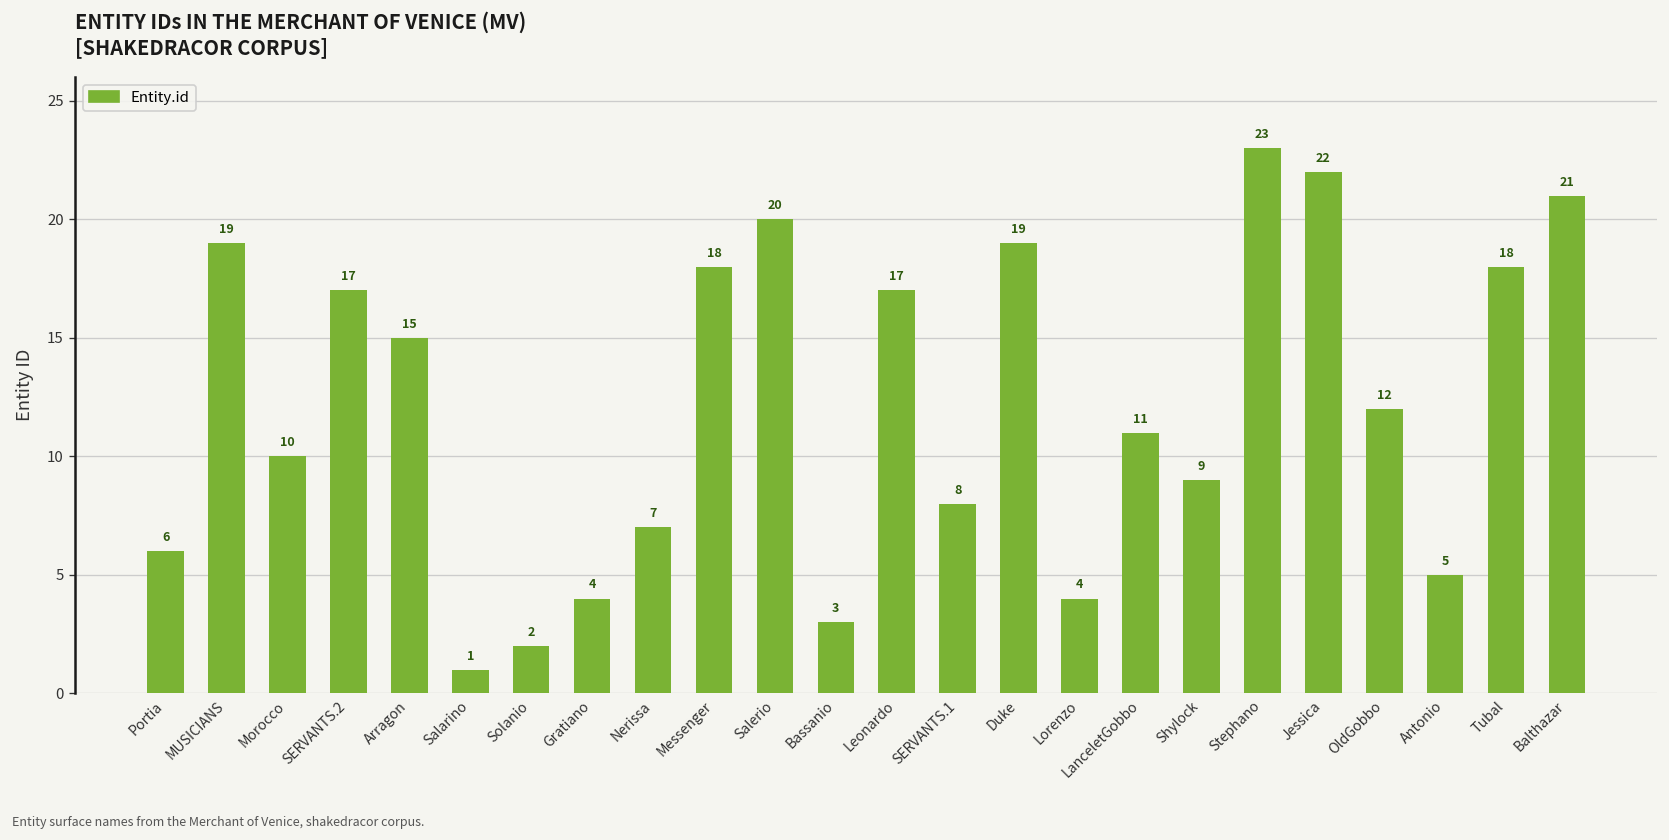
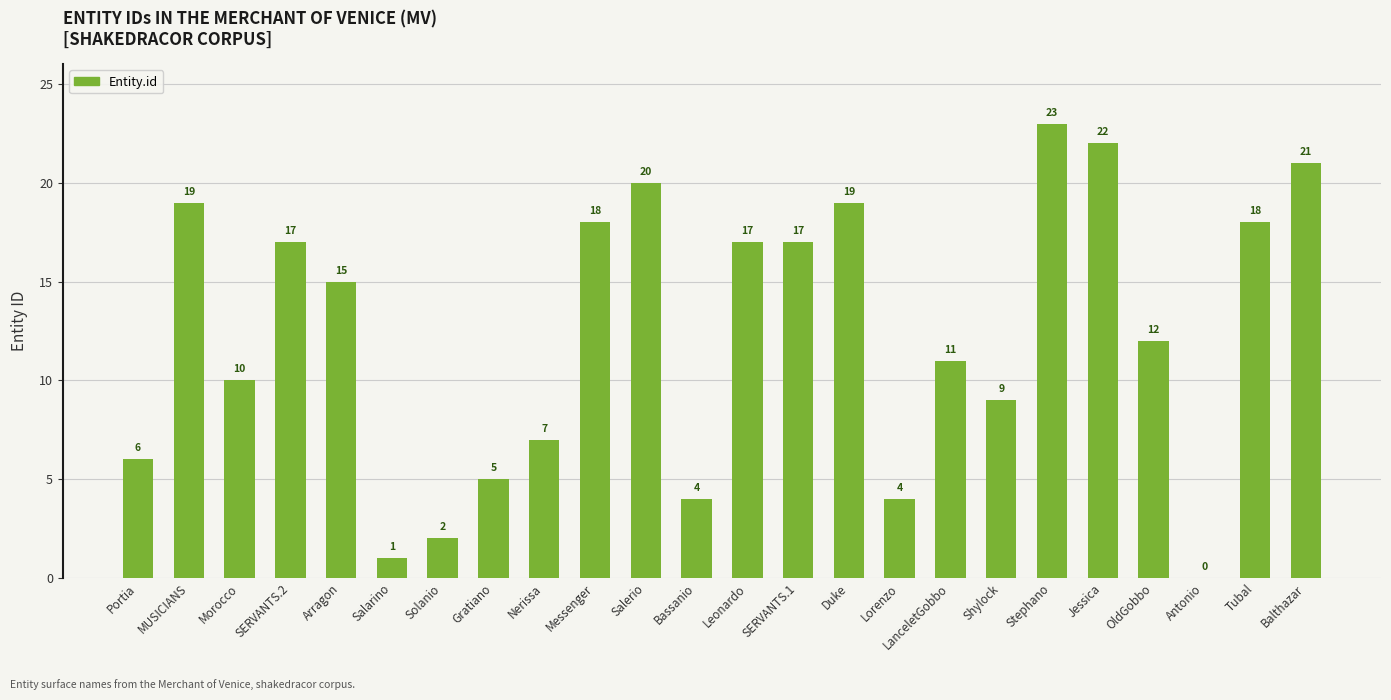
Gratiano: 4 -> 5
Bassanio: 3 -> 4
SERVANTS.1: 8 -> 17
Antonio: 5 -> 0
